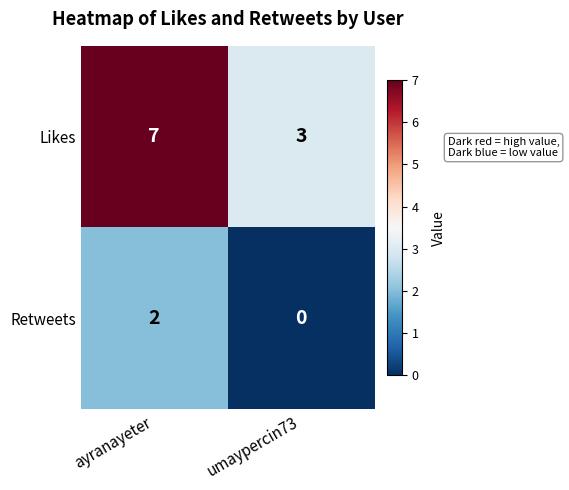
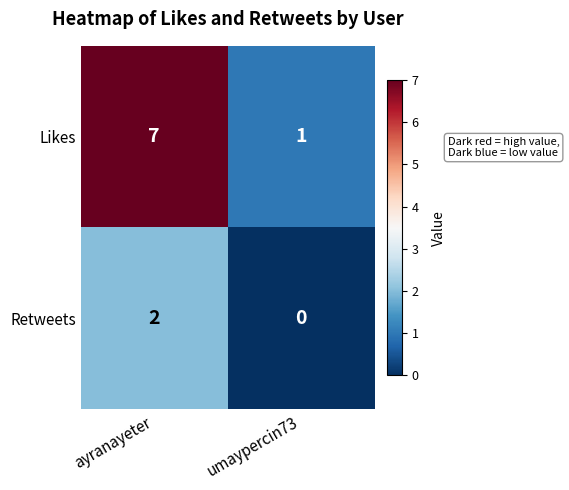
Likes, umaypercin73: 3 -> 1
